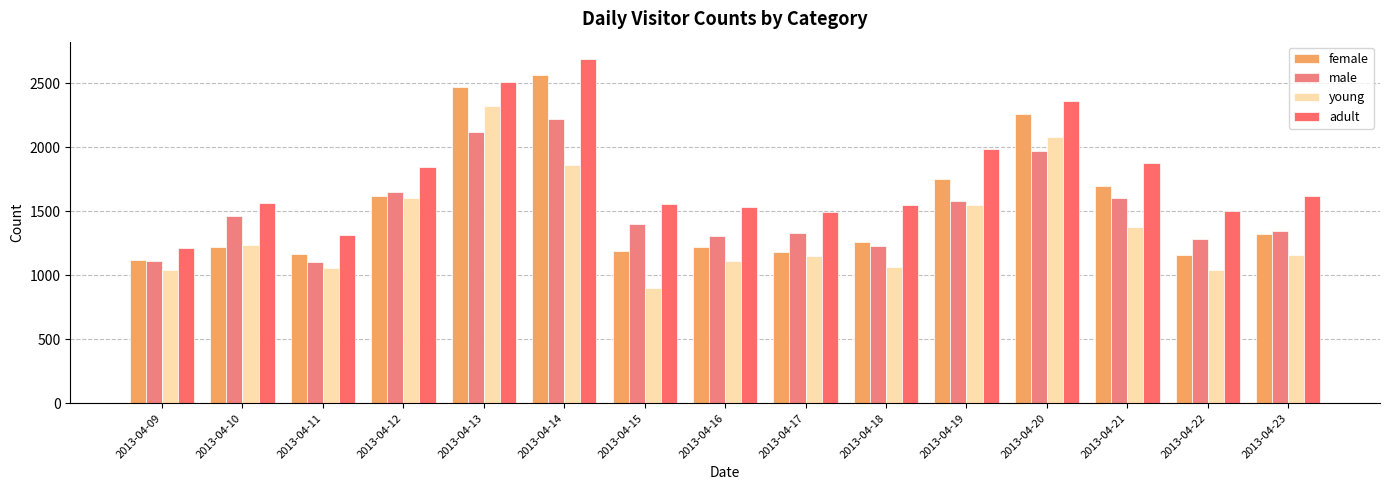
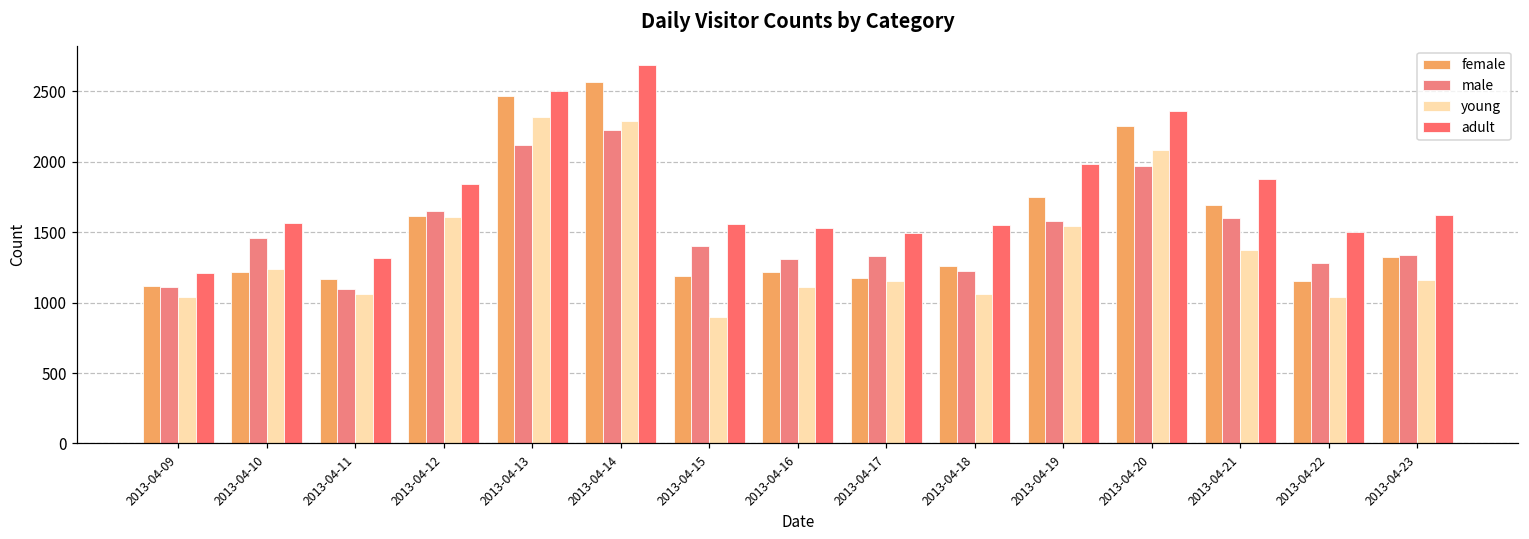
young, 2013-04-14: 1860 -> 2290
